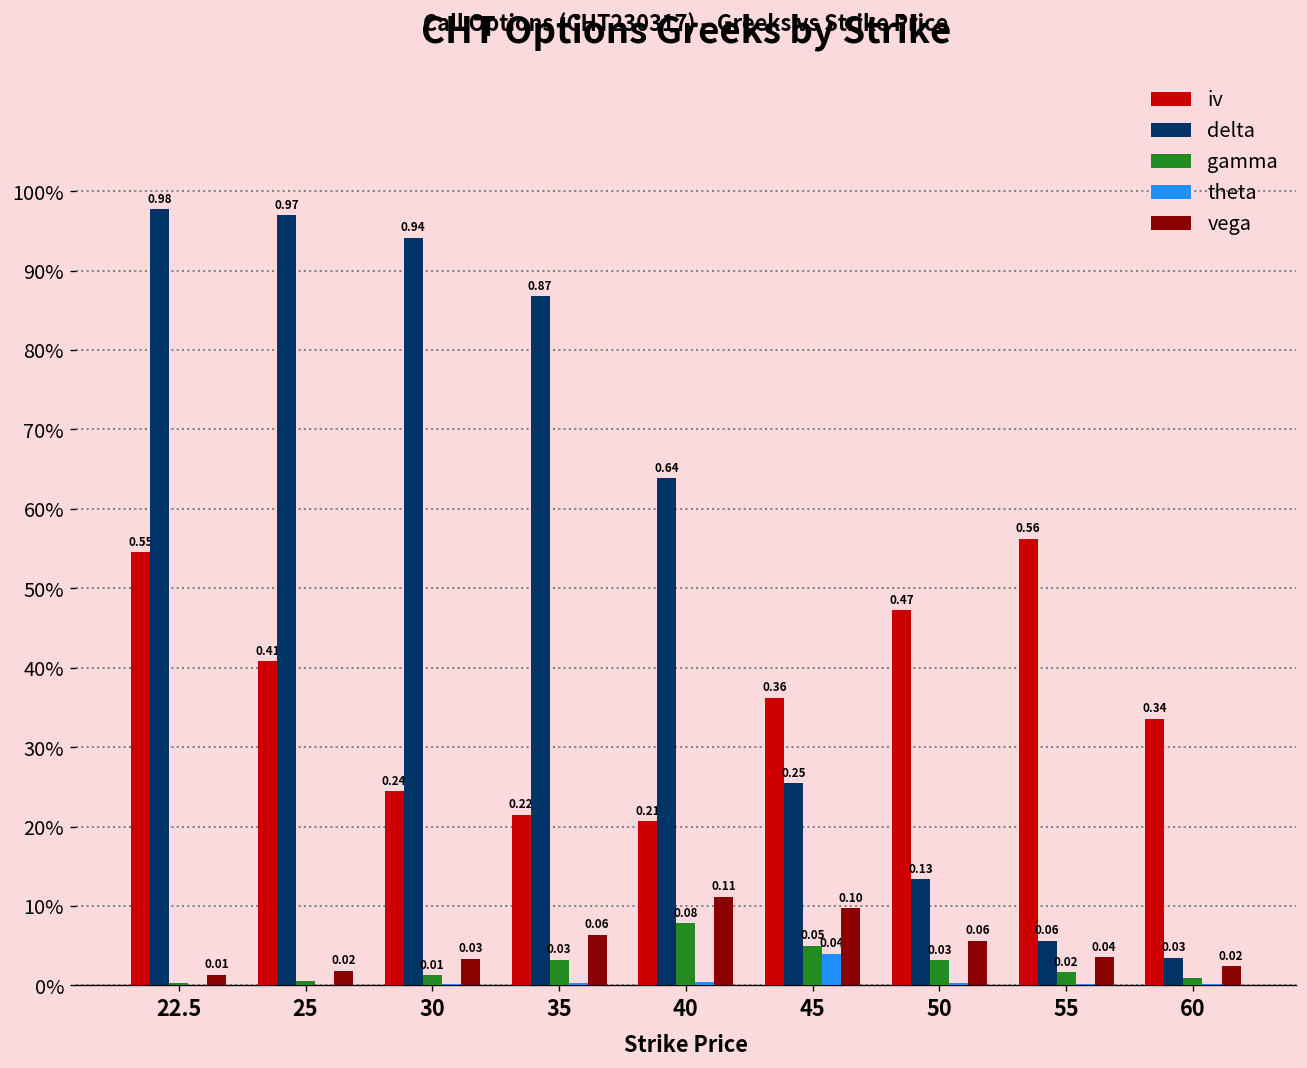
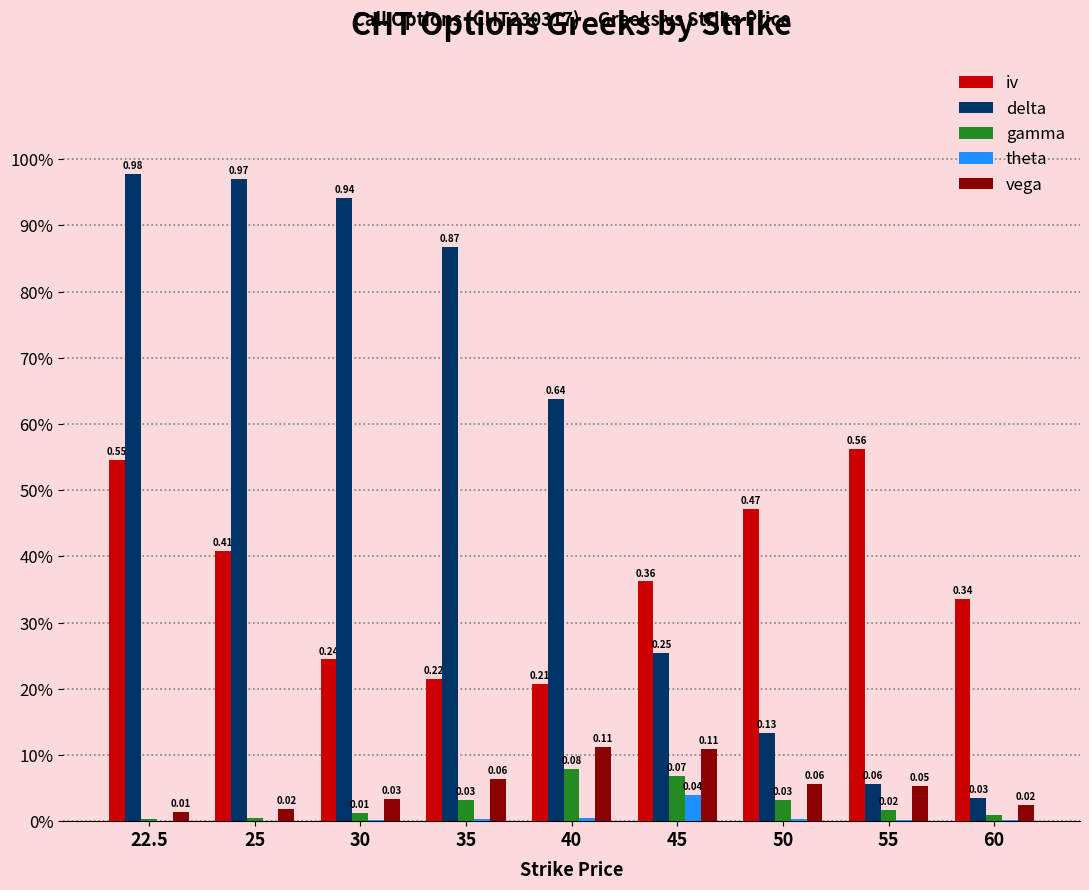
gamma, 45: 0.05 -> 0.07
vega, 45: 0.10 -> 0.11
vega, 55: 0.04 -> 0.05
